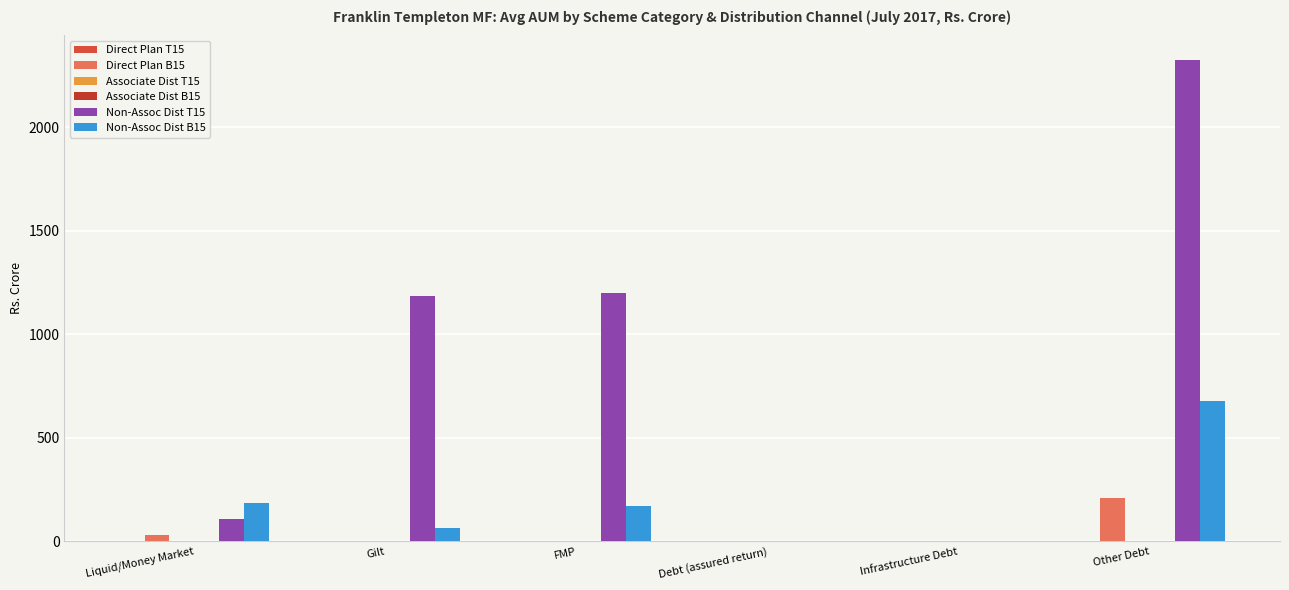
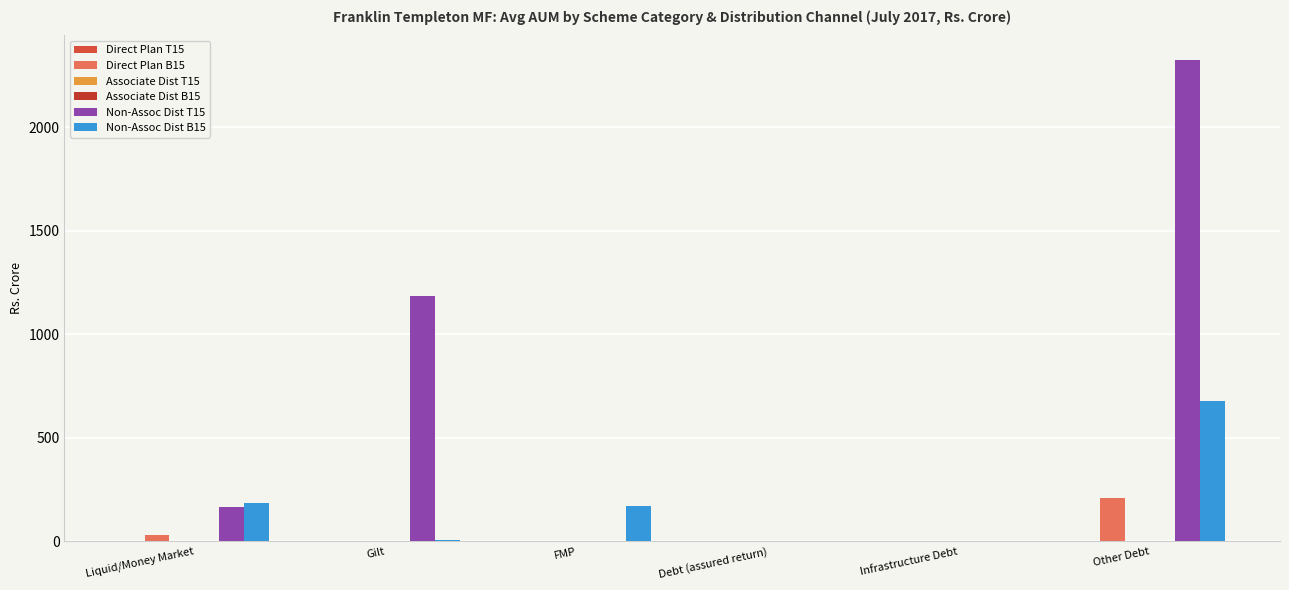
Non-Assoc Dist T15, Liquid/Money Market: 110 -> 170
Non-Assoc Dist B15, Gilt: 70 -> 10
Non-Assoc Dist T15, FMP: 1200 -> 0
